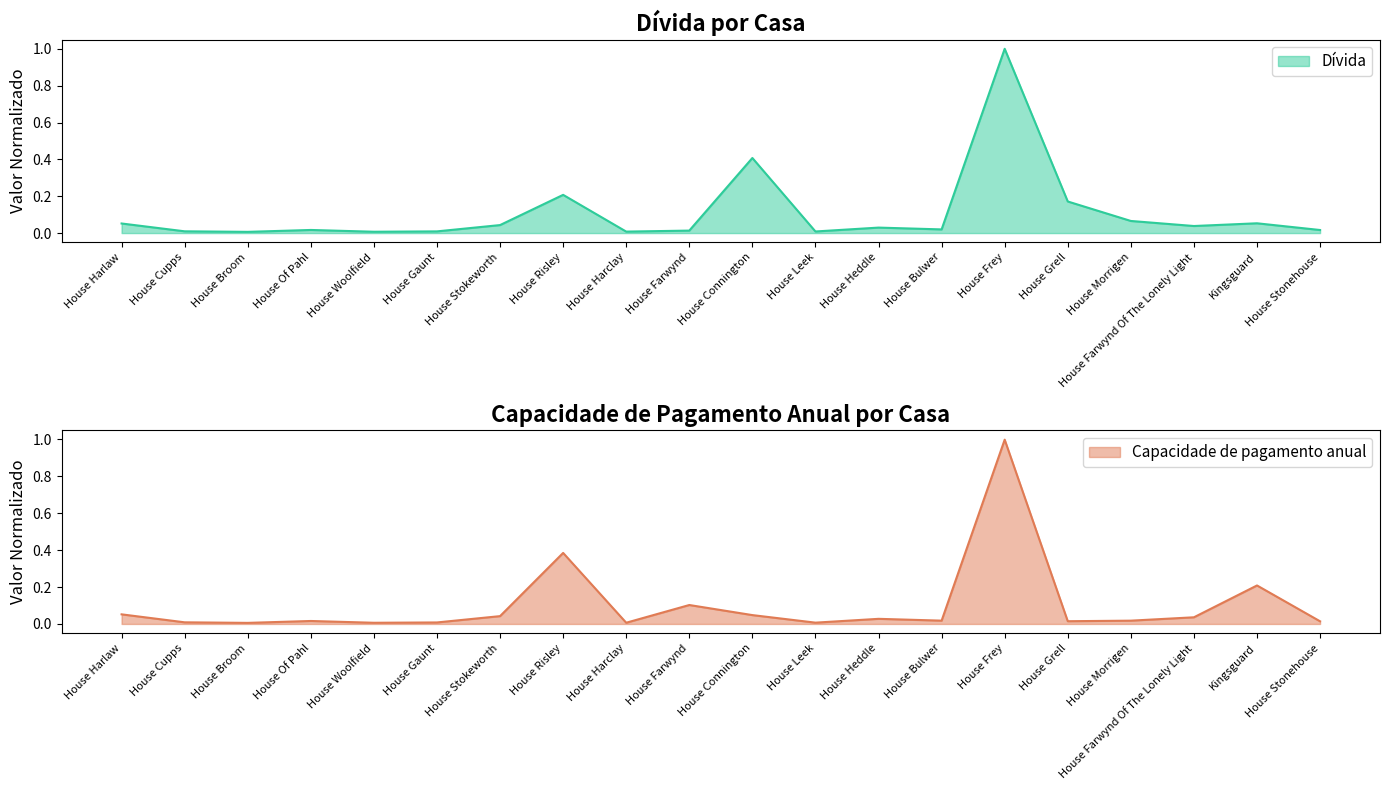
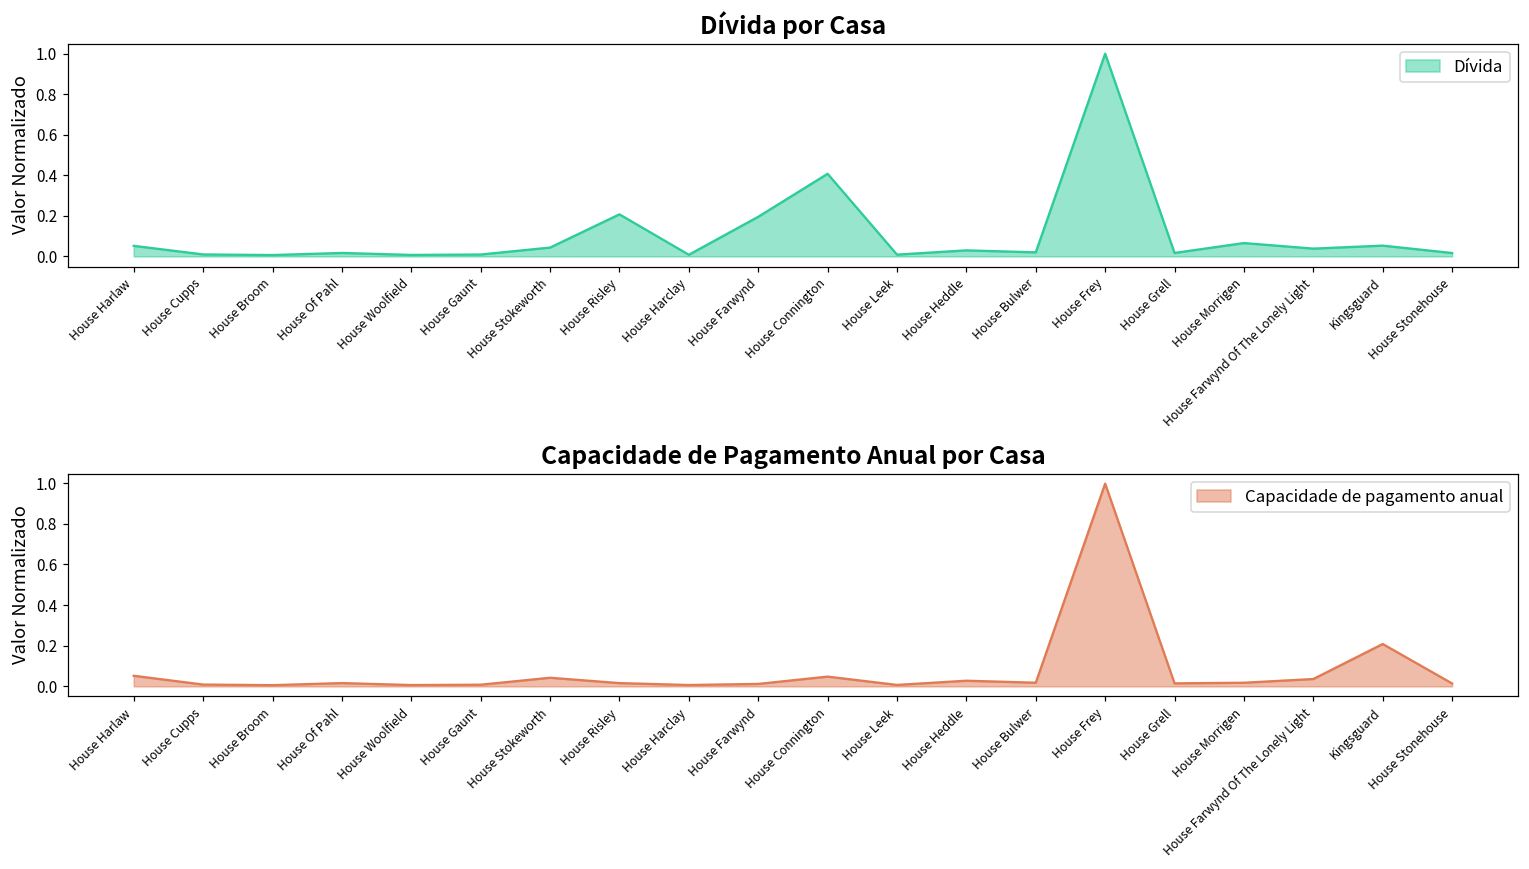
Dívida por Casa, House Farwynd: 0.01 -> 0.20
Dívida por Casa, House Grell: 0.17 -> 0.02
Capacidade de Pagamento Anual por Casa, House Risley: 0.38 -> 0.02
Capacidade de Pagamento Anual por Casa, House Farwynd: 0.10 -> 0.01
